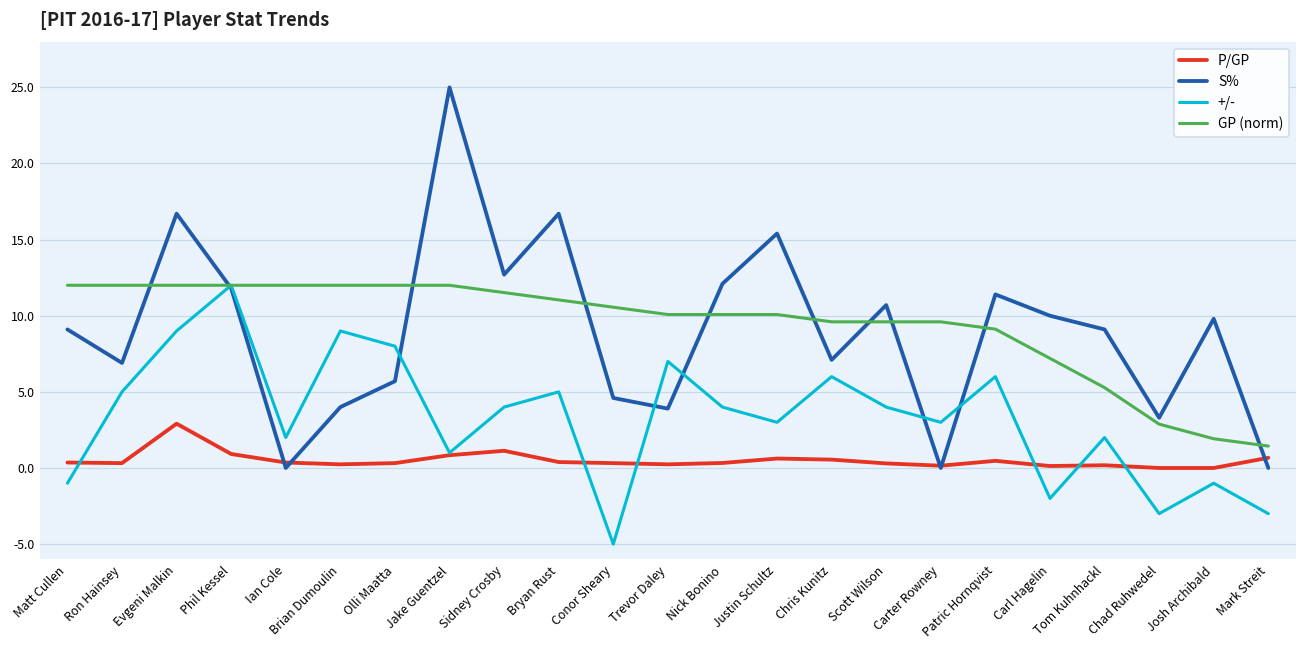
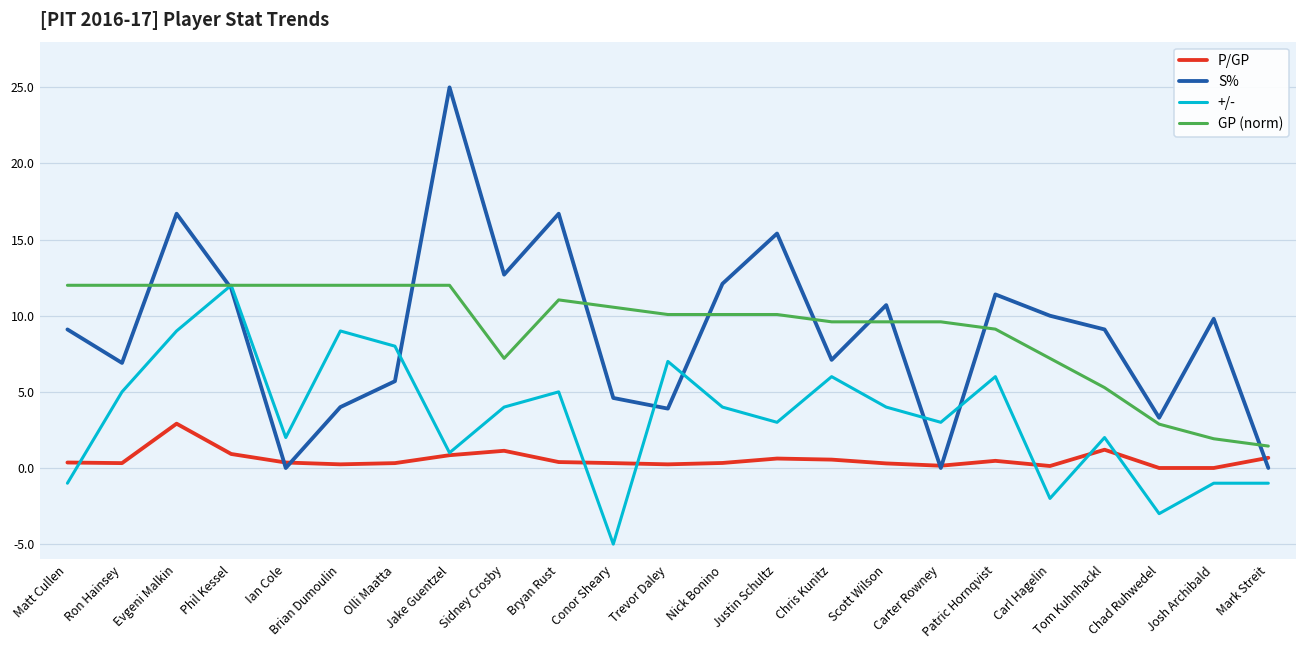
GP (norm), Sidney Crosby: 11.5 -> 7.2
P/GP, Tom Kuhnhackl: 0.2 -> 1.2
+/-, Mark Streit: -3 -> -1
